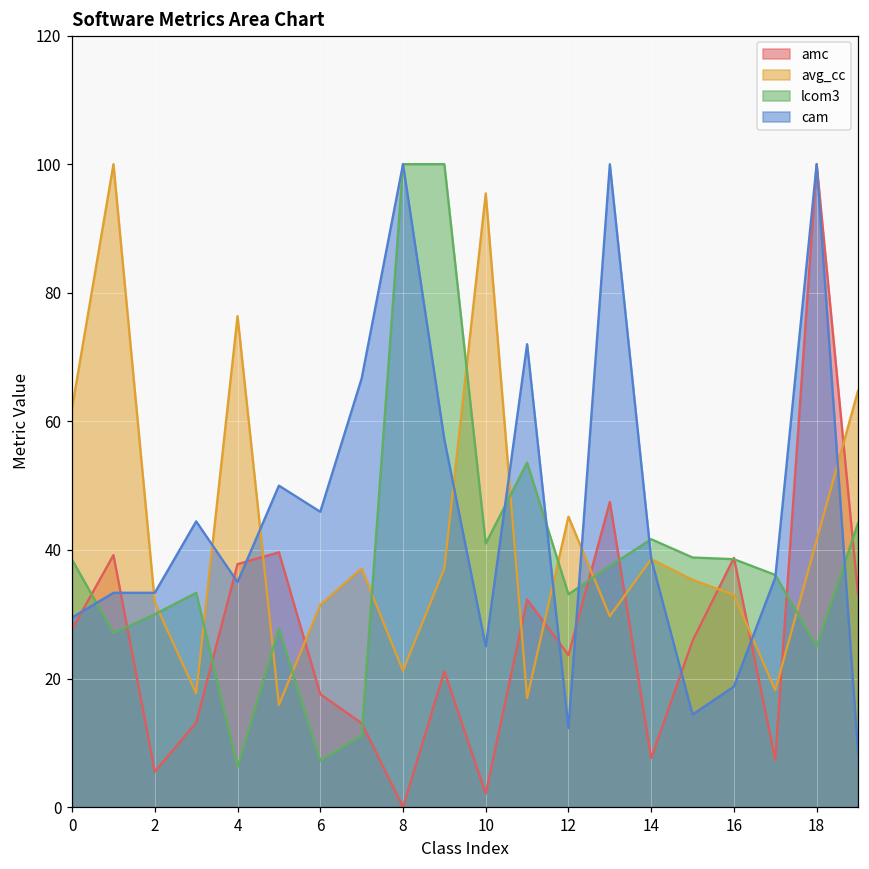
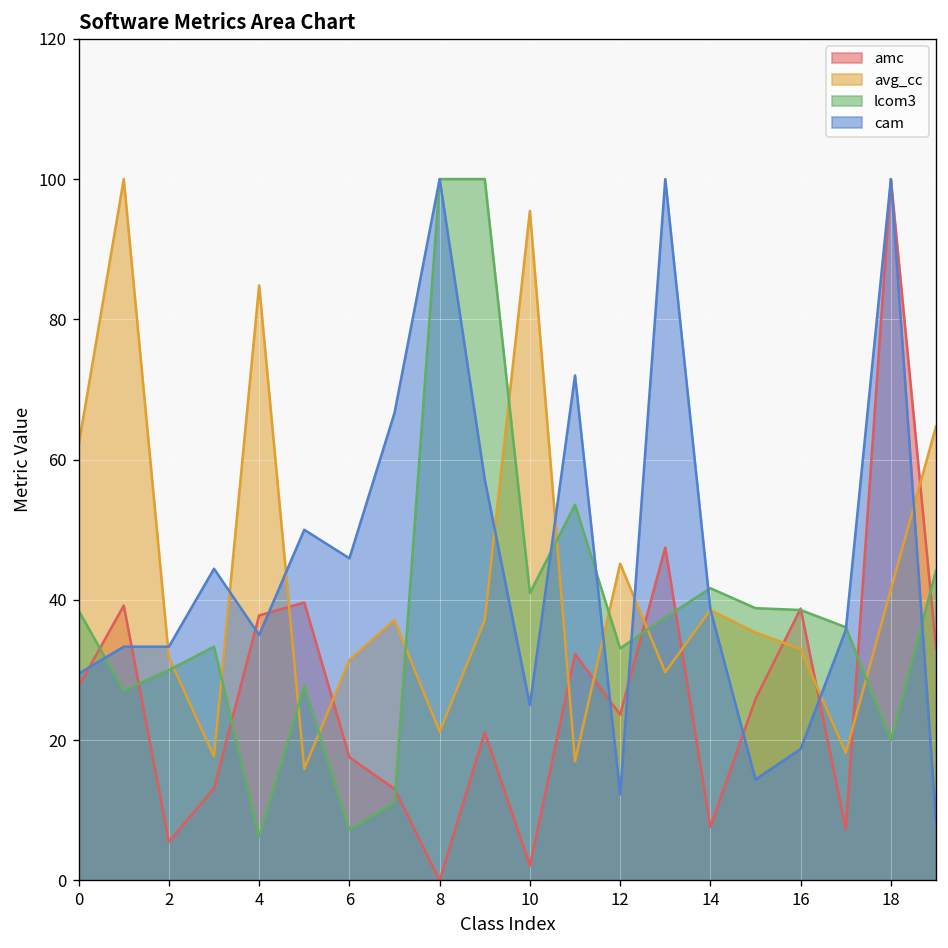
avg_cc, 4: 76 -> 85
lcom3, 18: 25 -> 20
